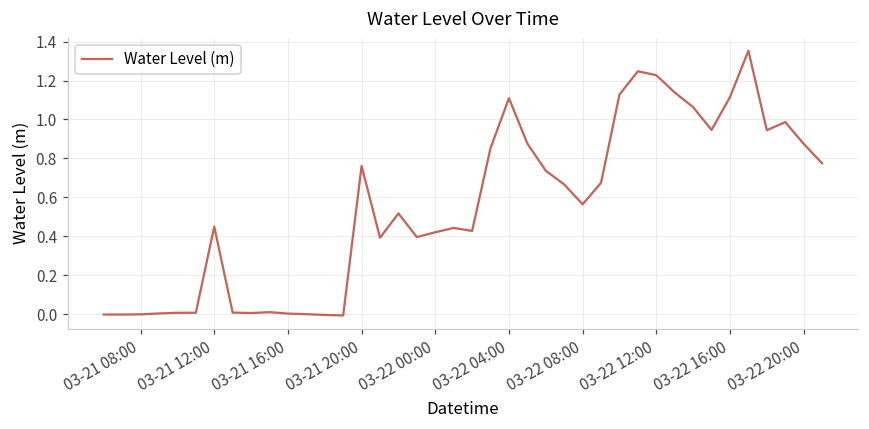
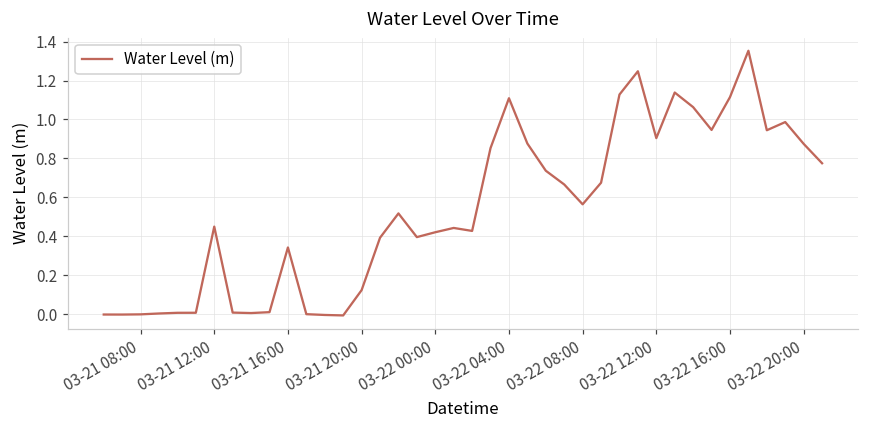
03-21 16:00: 0.00 -> 0.34
03-21 20:00: 0.76 -> 0.12
03-22 12:00: 1.23 -> 0.90
